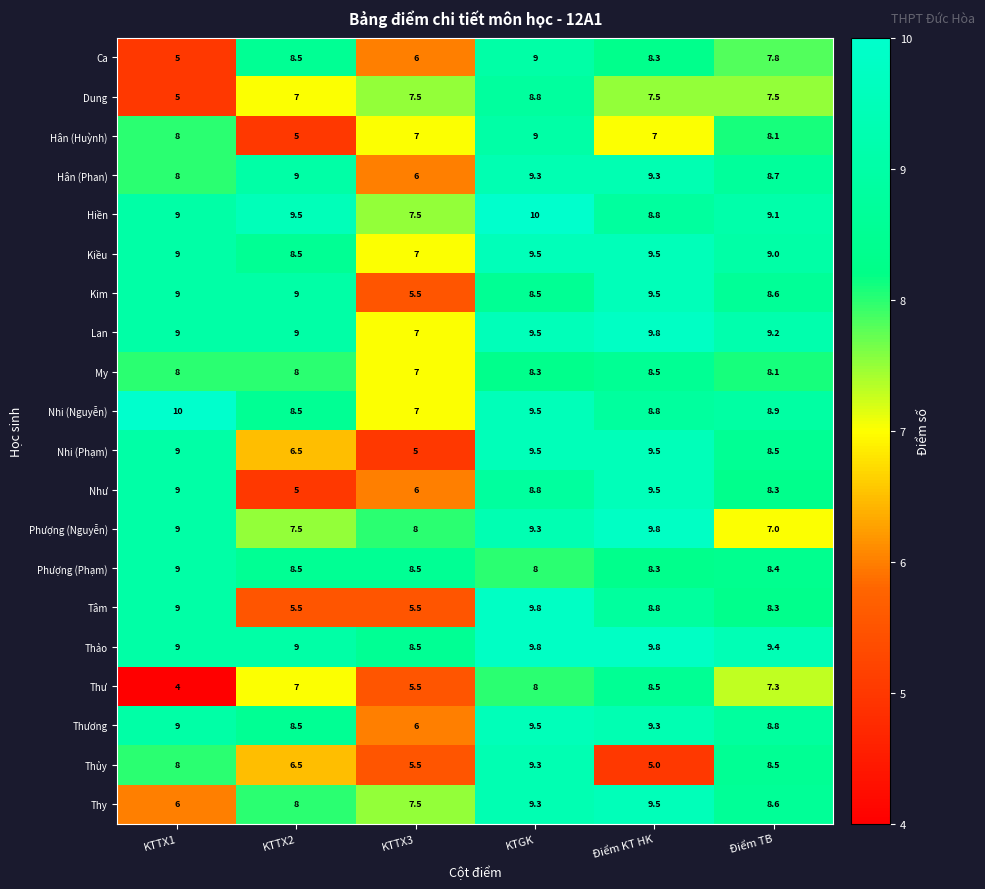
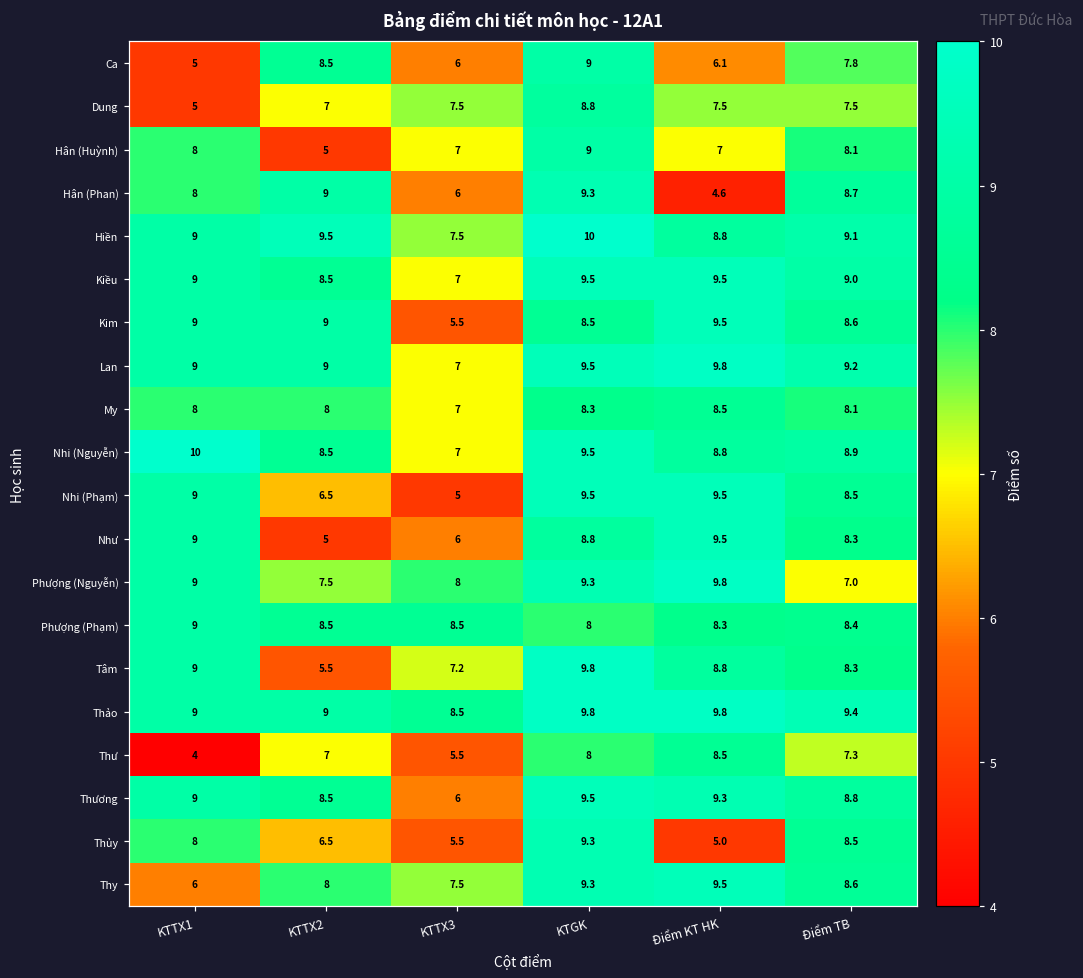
Ca, Điểm KT HK: 8.3 -> 6.1
Hân (Phan), Điểm KT HK: 9.3 -> 4.6
Tâm, KTTX3: 5.5 -> 7.2
